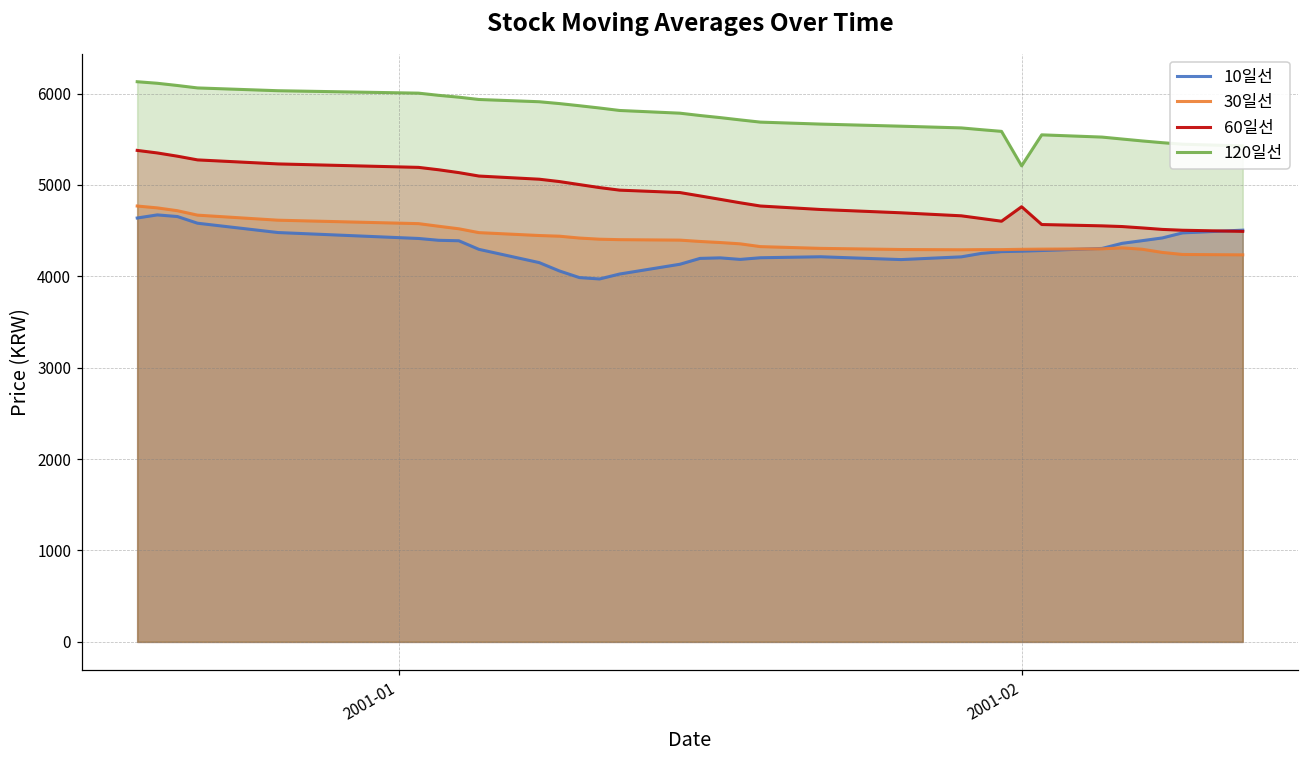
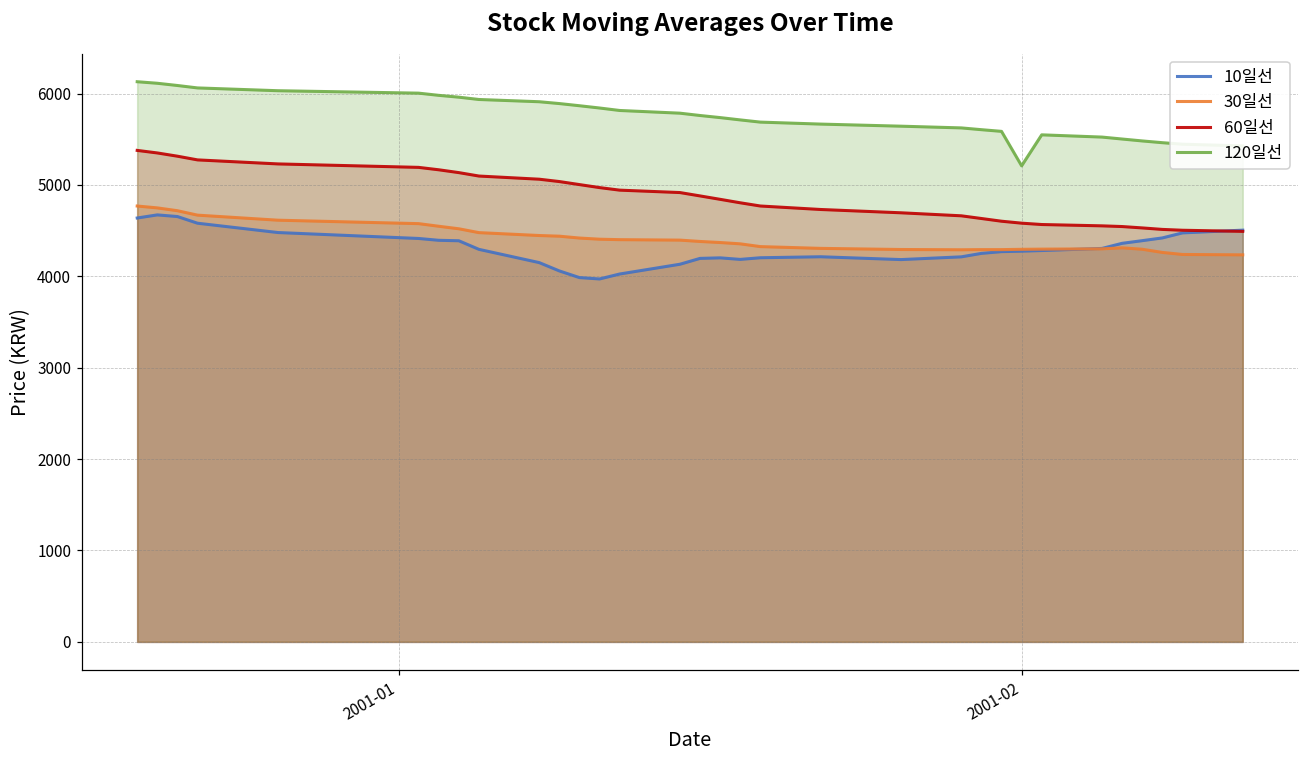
60일선, 2001-02: 4800 -> 4600
